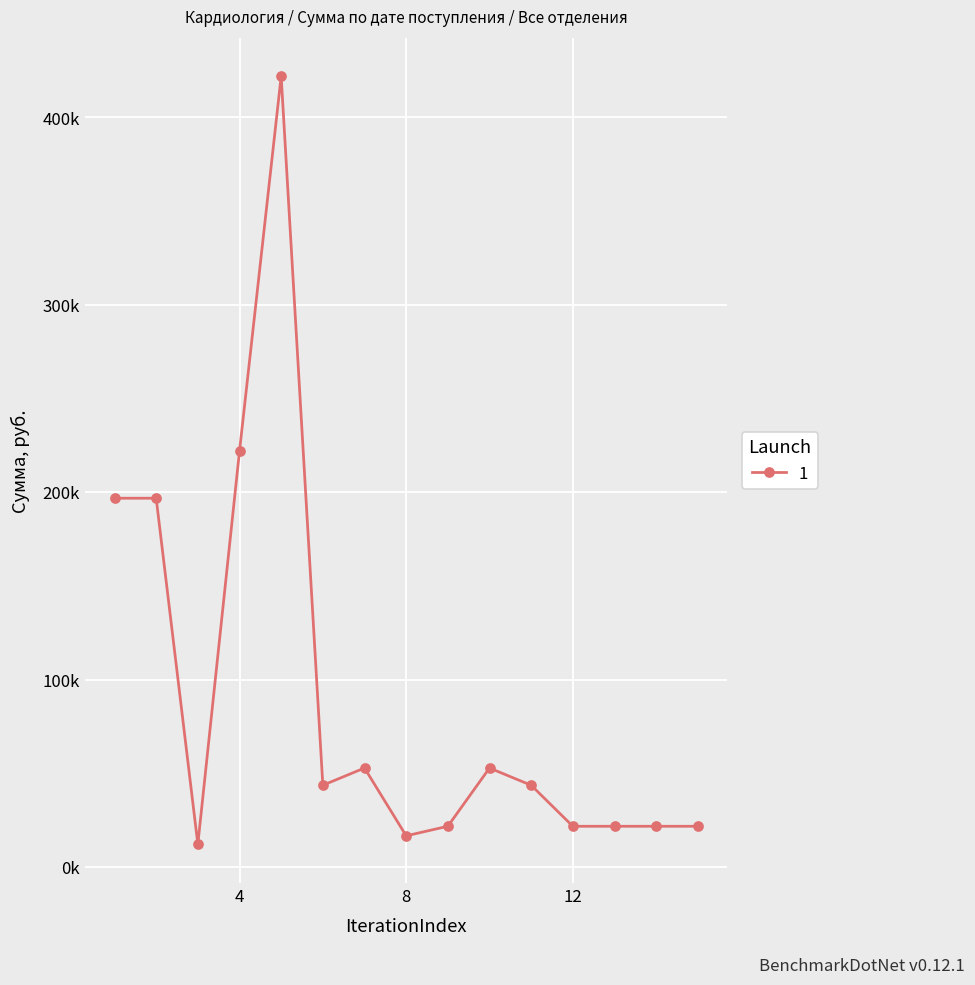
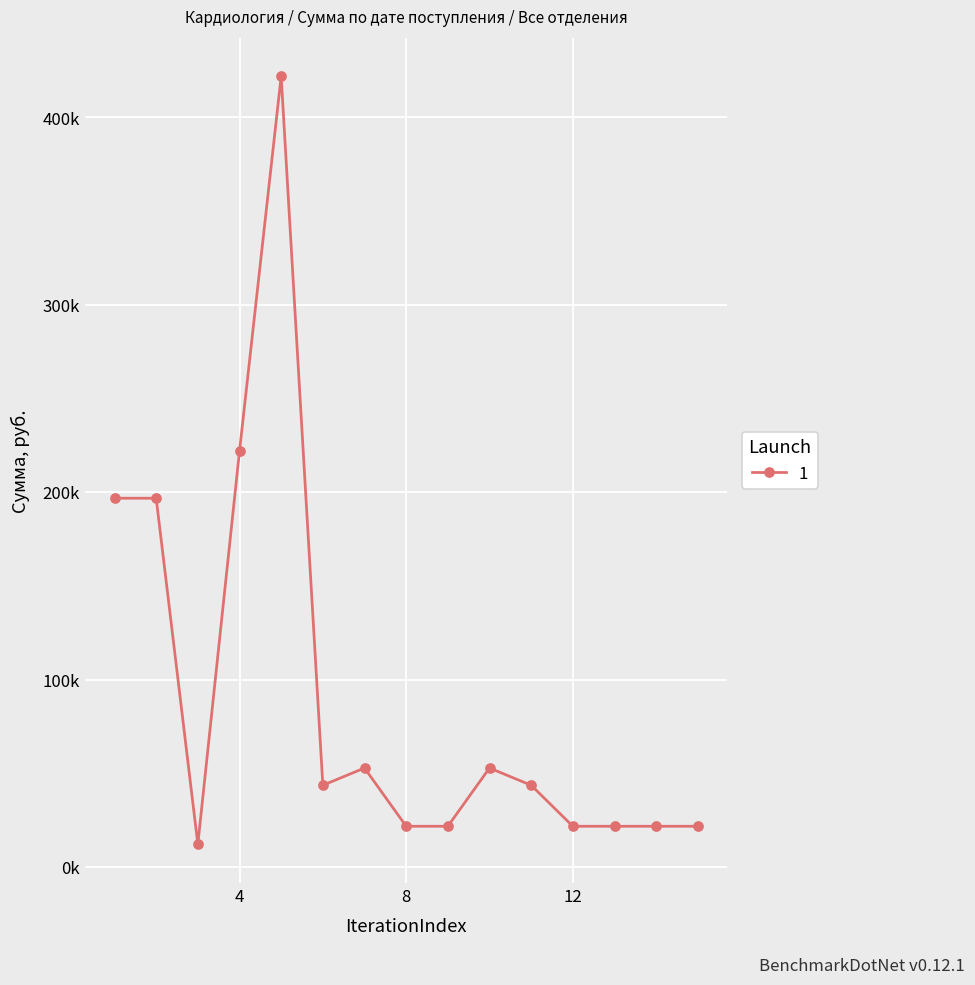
8: 17000 -> 22000
